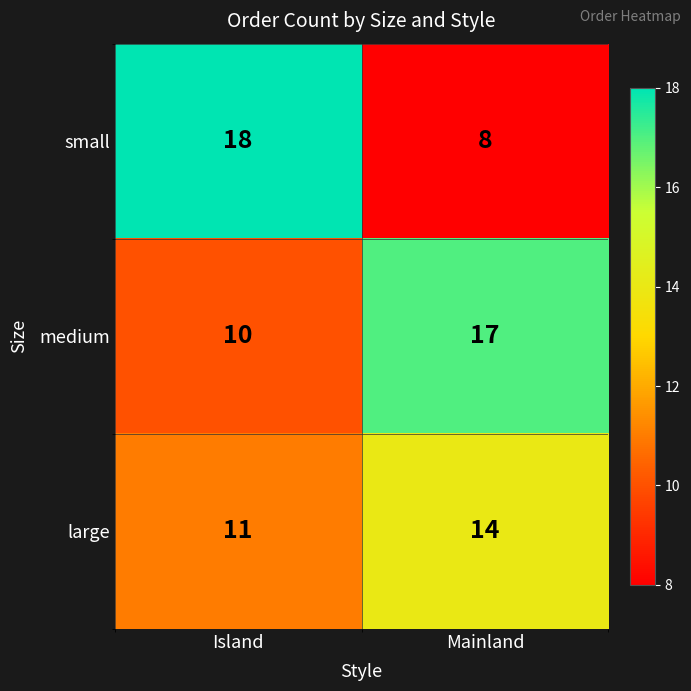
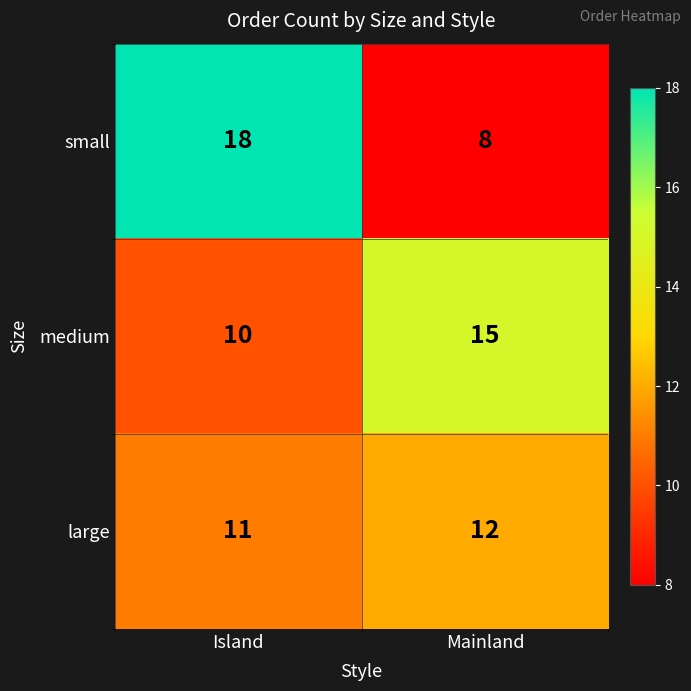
medium, Mainland: 17 -> 15
large, Mainland: 14 -> 12
